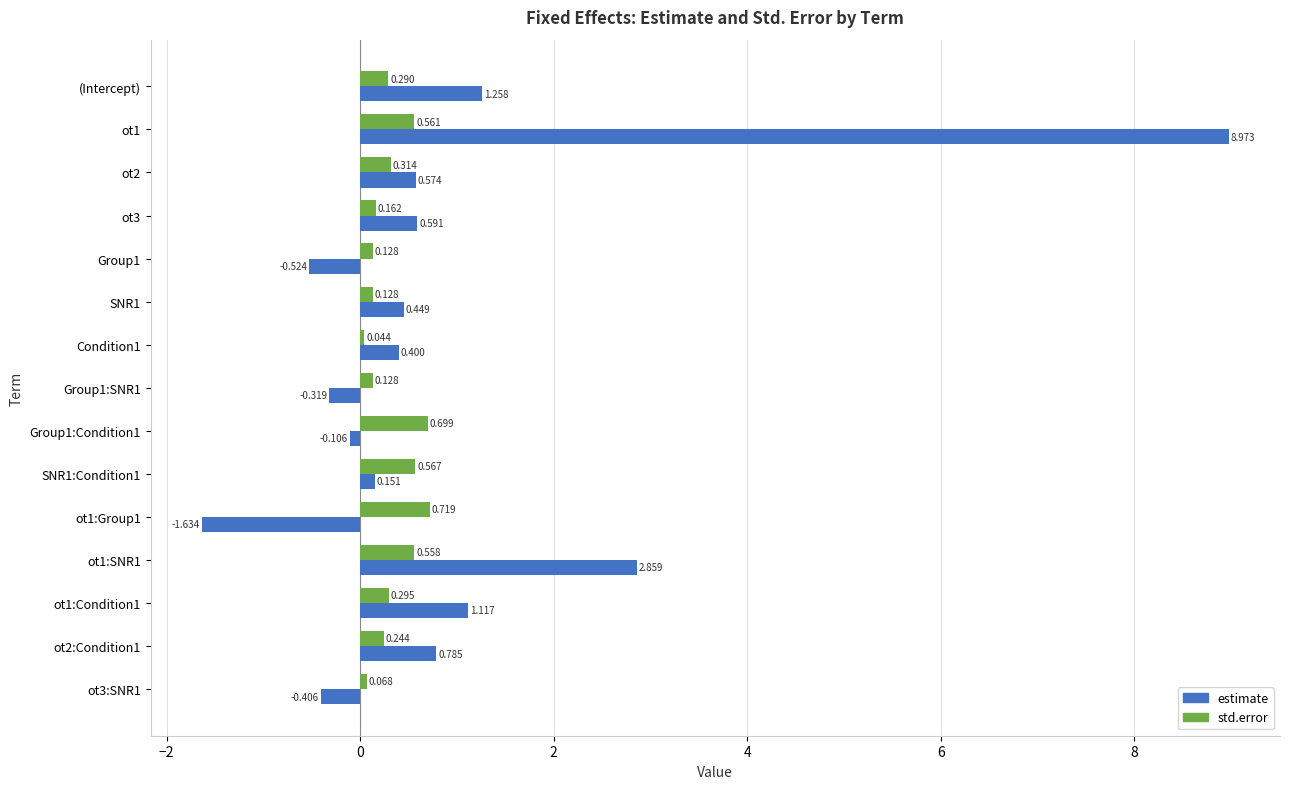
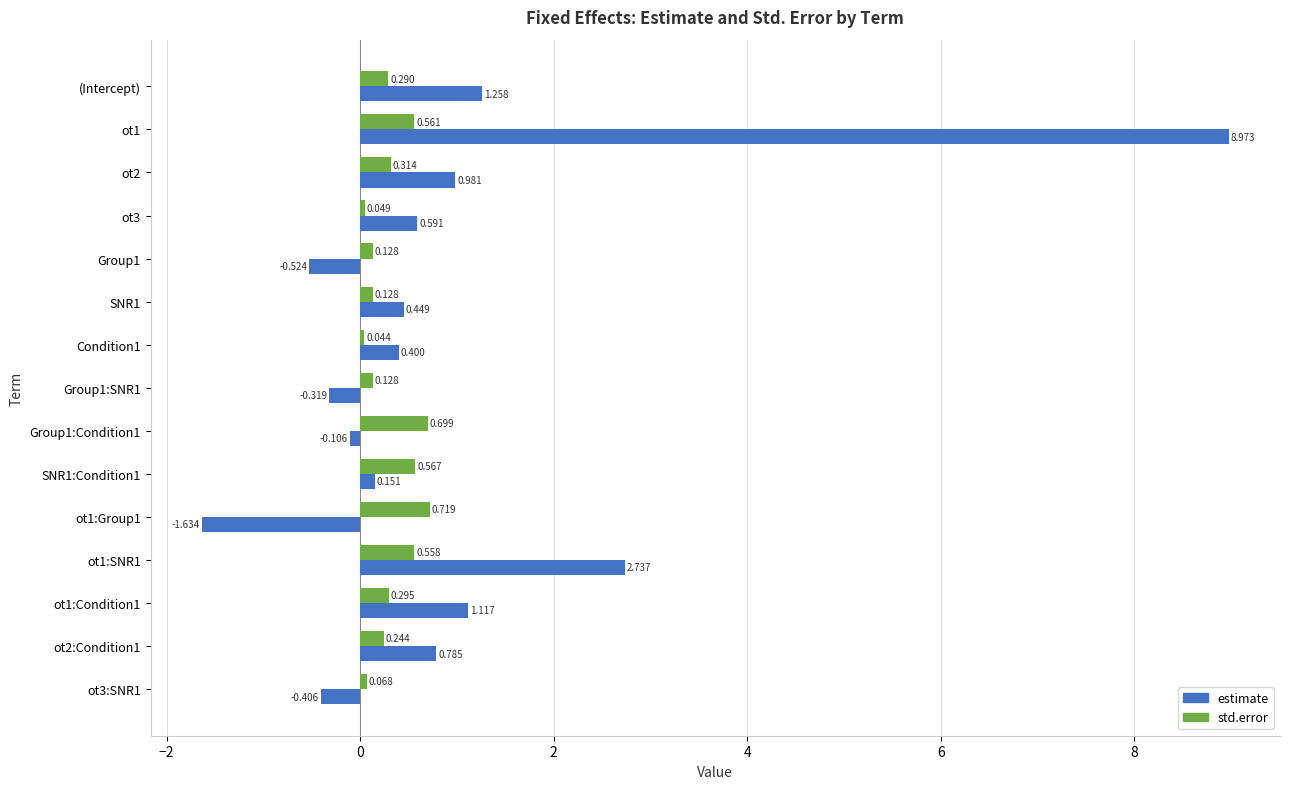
estimate, ot2: 0.574 -> 0.981
std.error, ot3: 0.162 -> 0.049
estimate, ot1:SNR1: 2.859 -> 2.737
